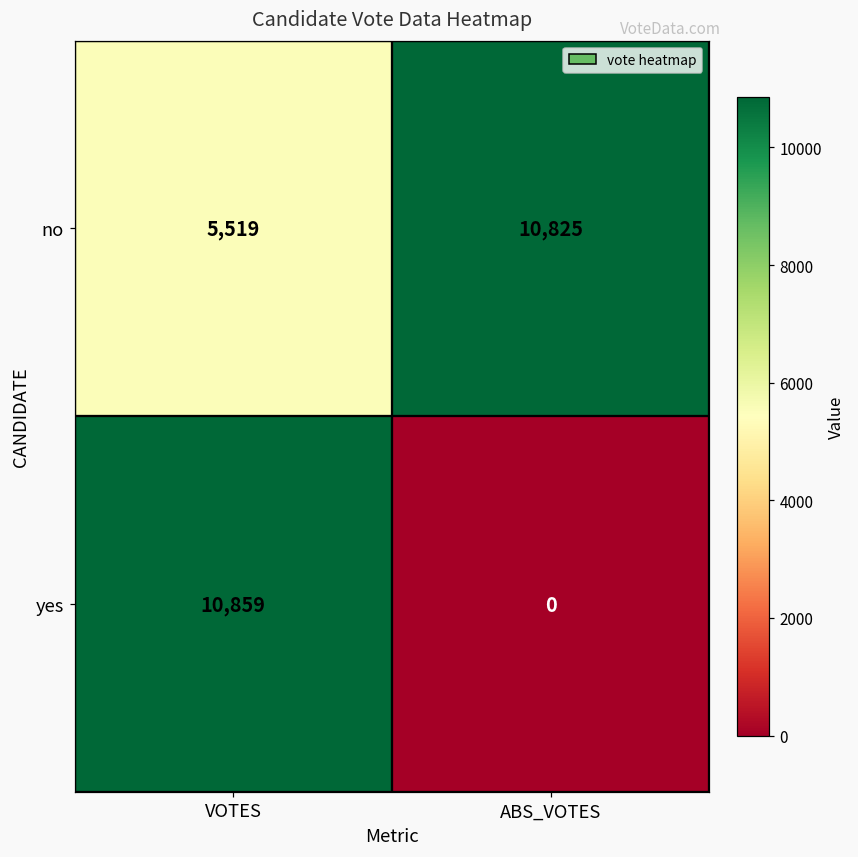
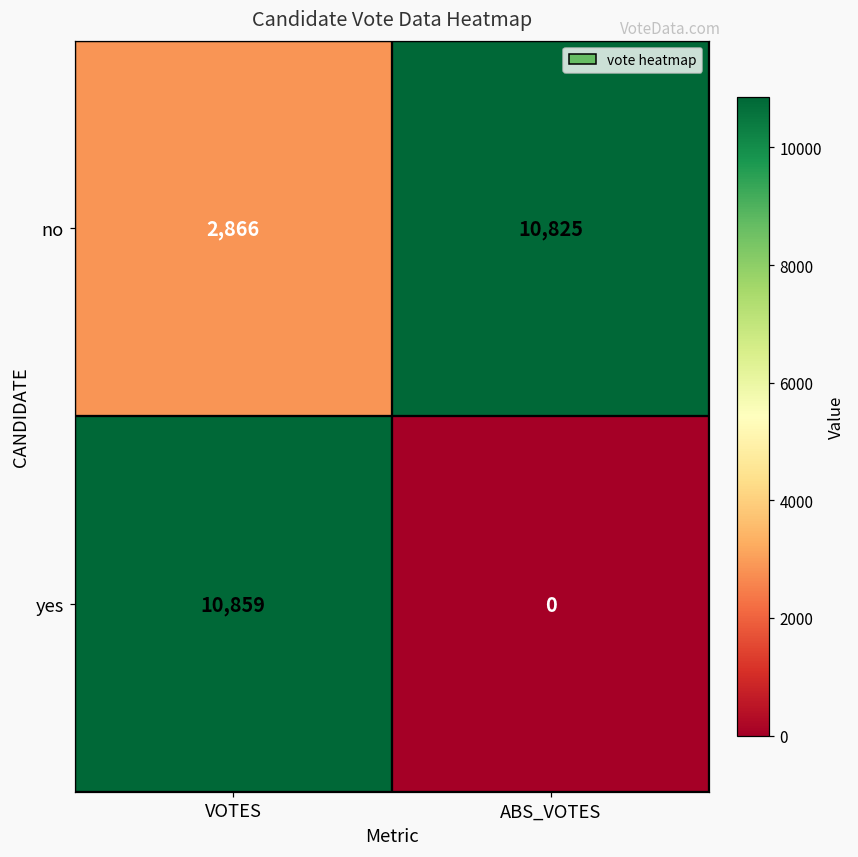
no, VOTES: 5,519 -> 2,866
